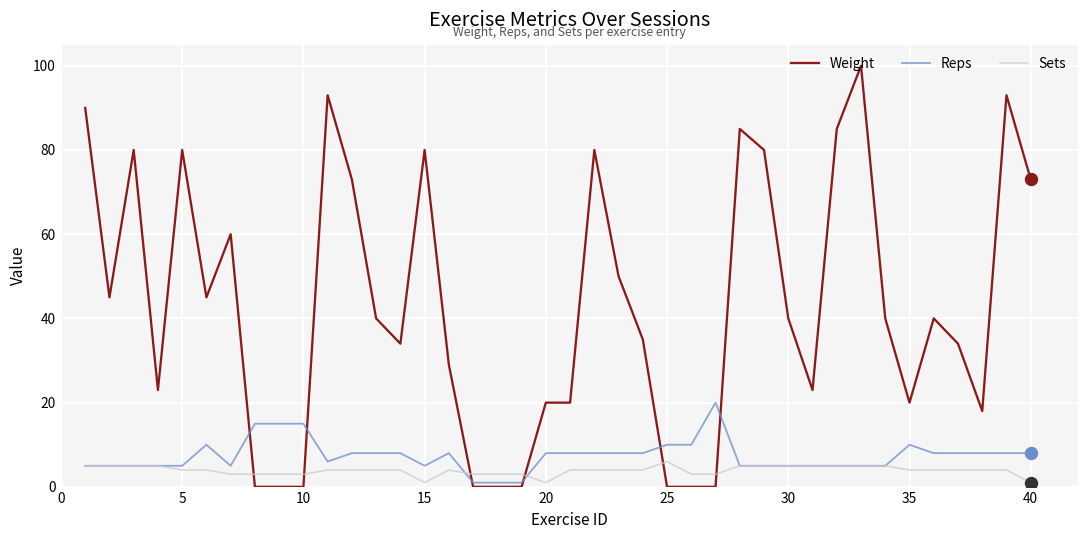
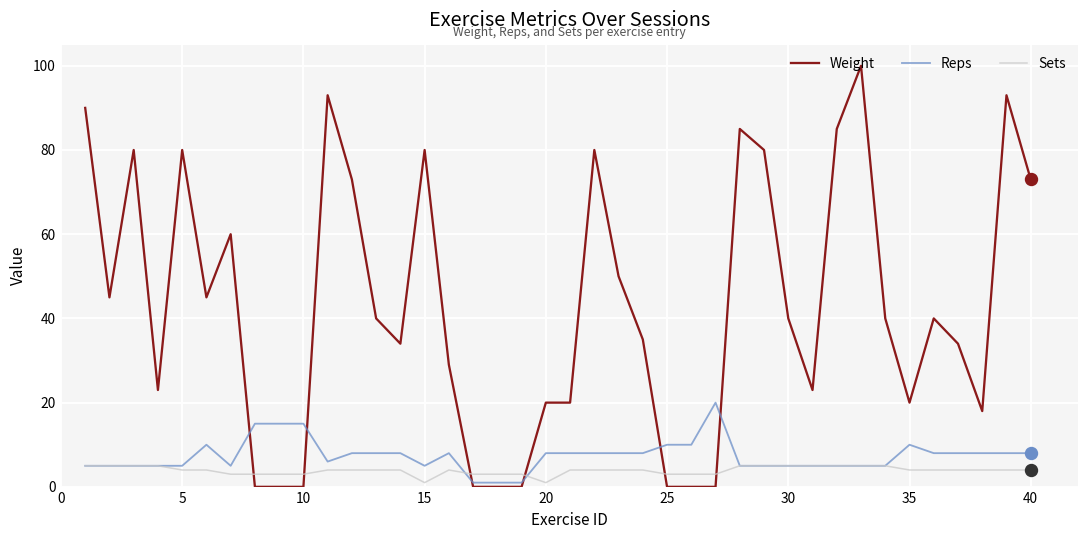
Sets, 25: 6 -> 3
Sets, 40: 1 -> 4
